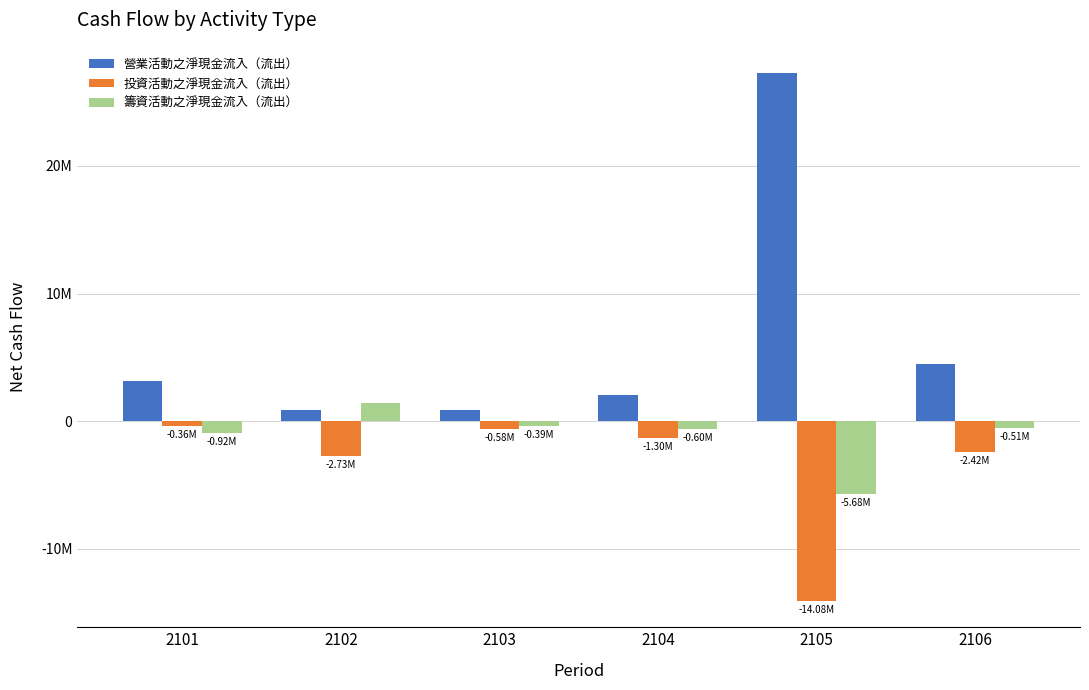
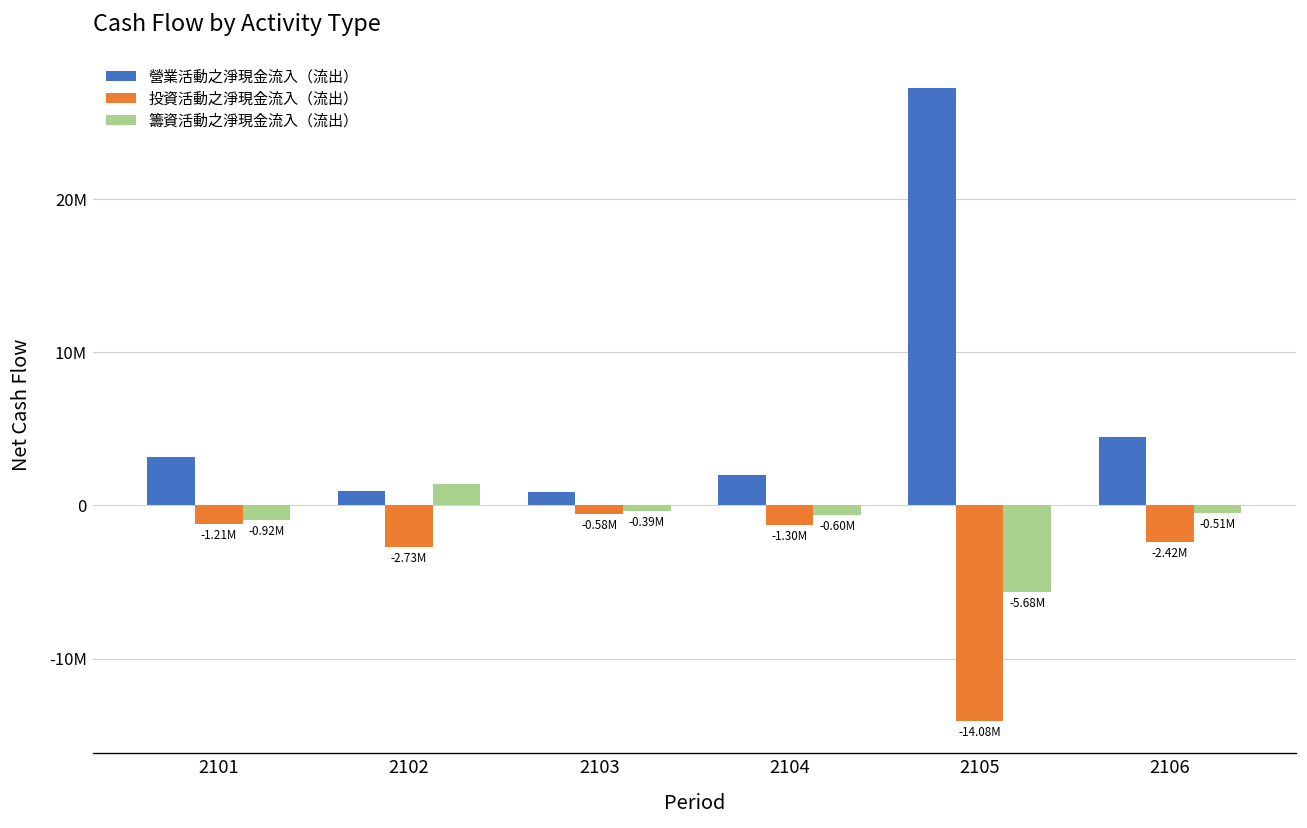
投資活動之淨現金流入（流出）, 2101: -0.36M -> -1.21M
